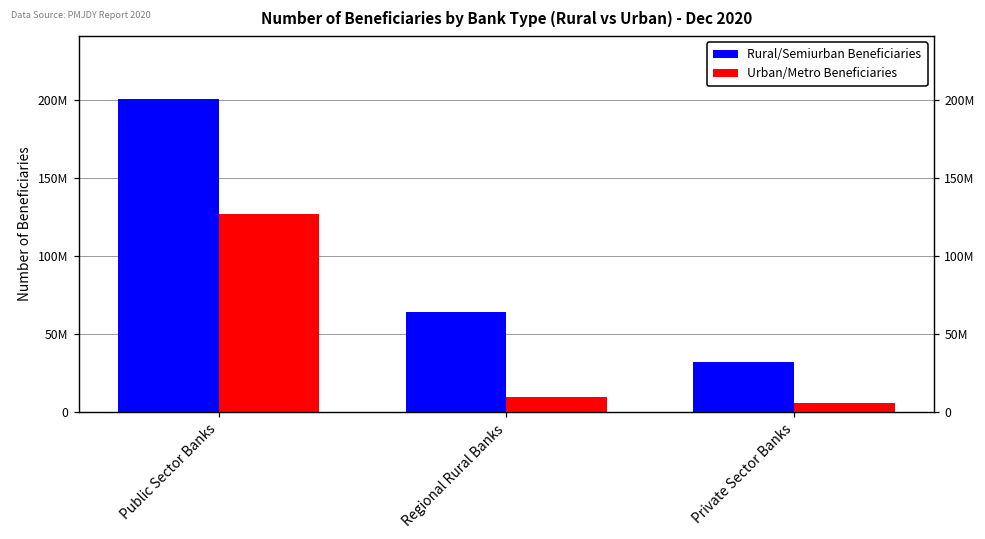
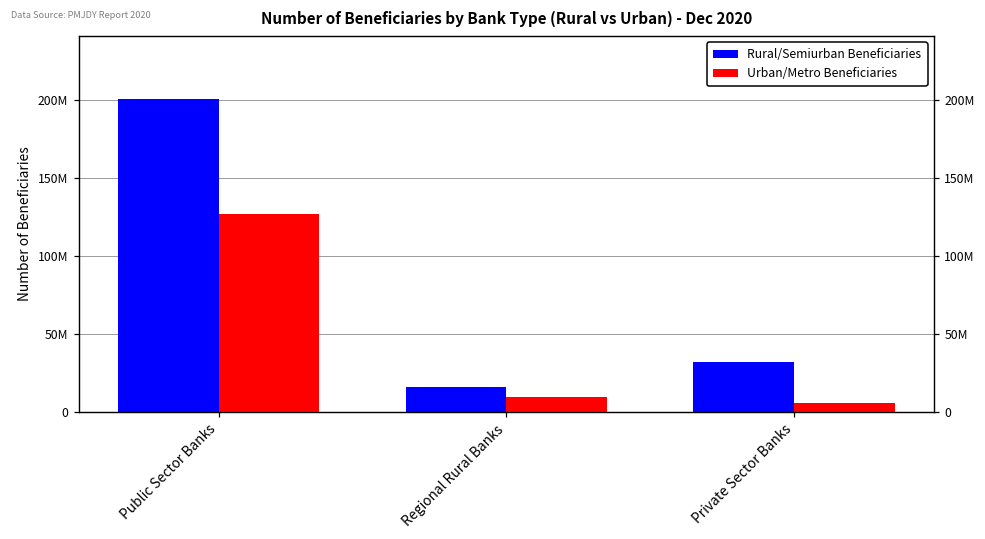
Rural/Semiurban Beneficiaries, Regional Rural Banks: 64000000 -> 16000000
